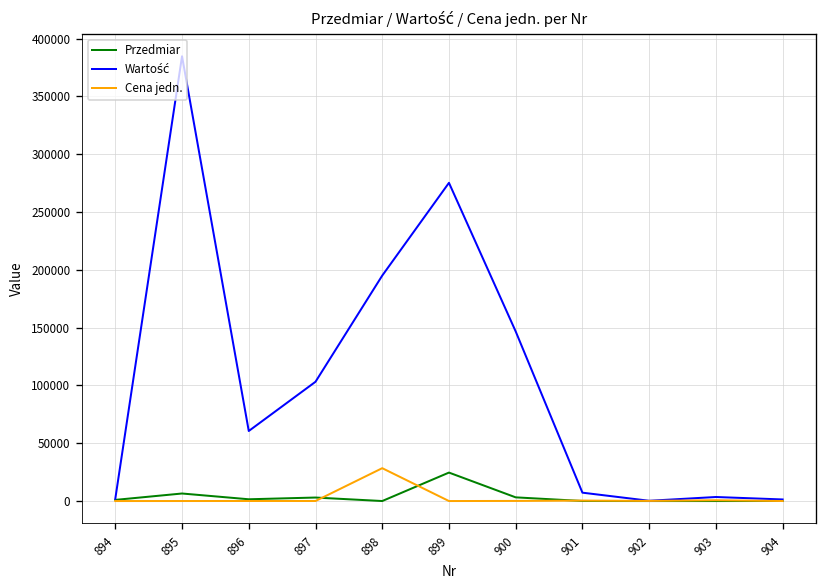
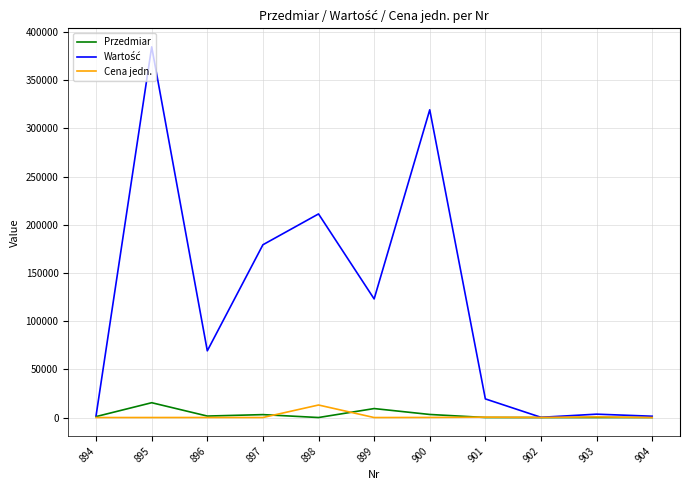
Przedmiar, 895: 10000 -> 20000
Wartość, 896: 60000 -> 70000
Wartość, 897: 100000 -> 180000
Wartość, 898: 200000 -> 210000
Cena jedn., 898: 30000 -> 10000
Przedmiar, 899: 20000 -> 10000
Wartość, 899: 280000 -> 120000
Wartość, 900: 150000 -> 320000
Wartość, 901: 10000 -> 20000
